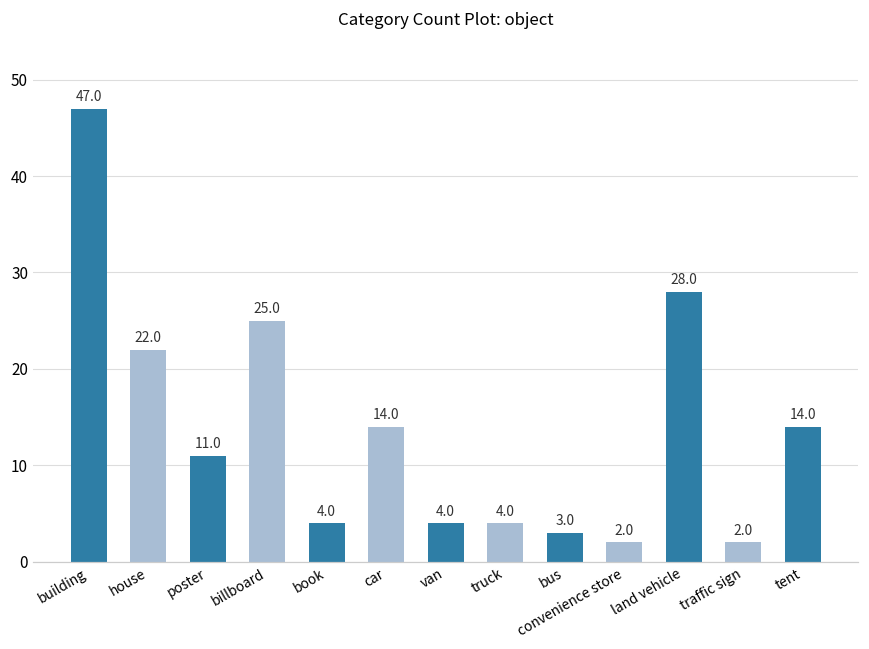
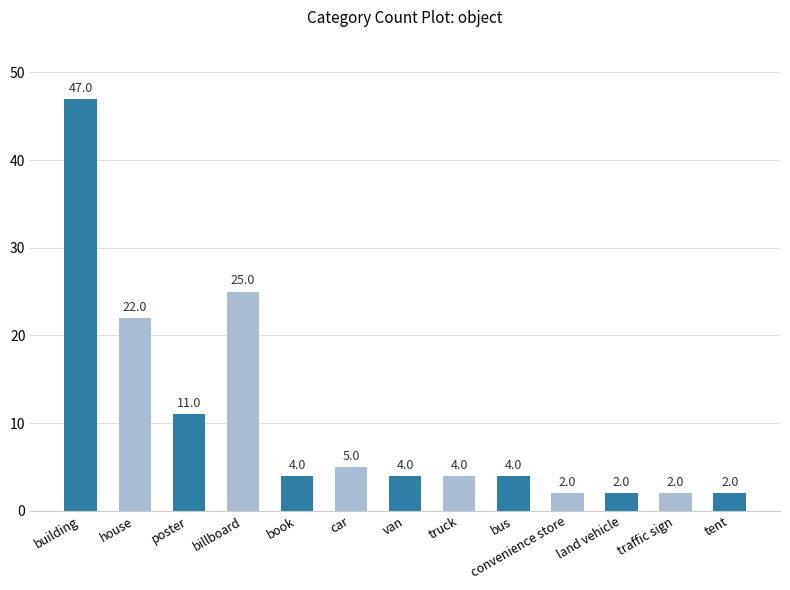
car: 14.0 -> 5.0
bus: 3.0 -> 4.0
land vehicle: 28.0 -> 2.0
tent: 14.0 -> 2.0
